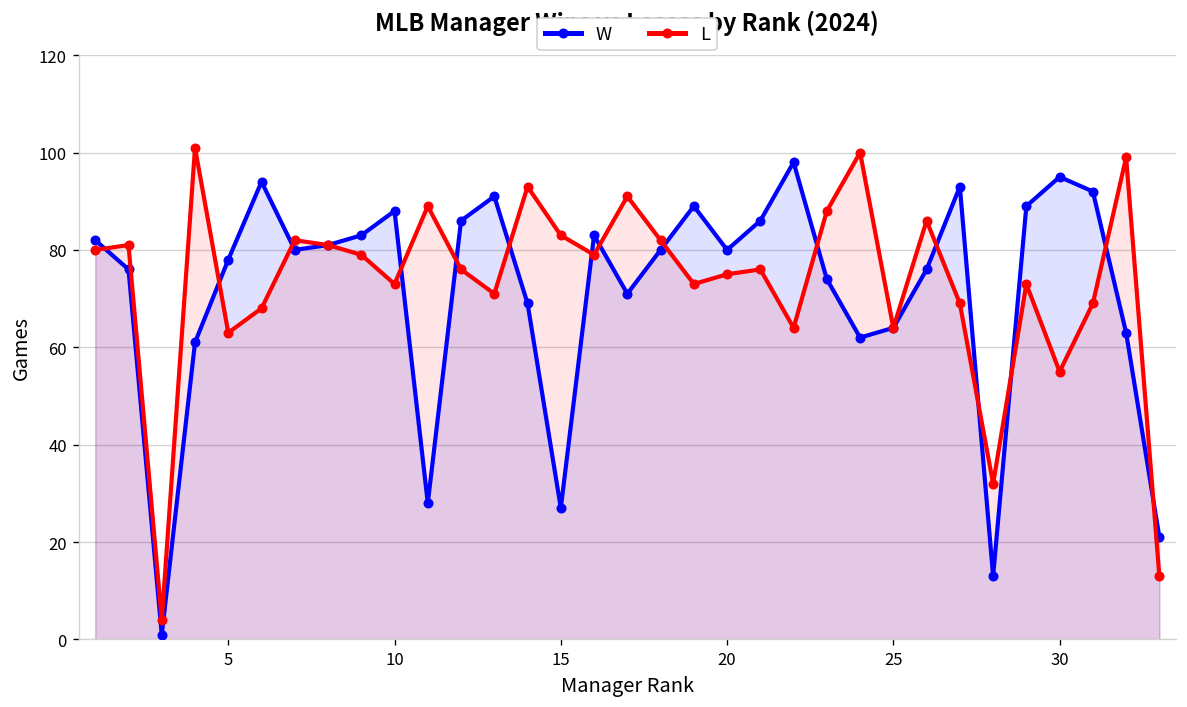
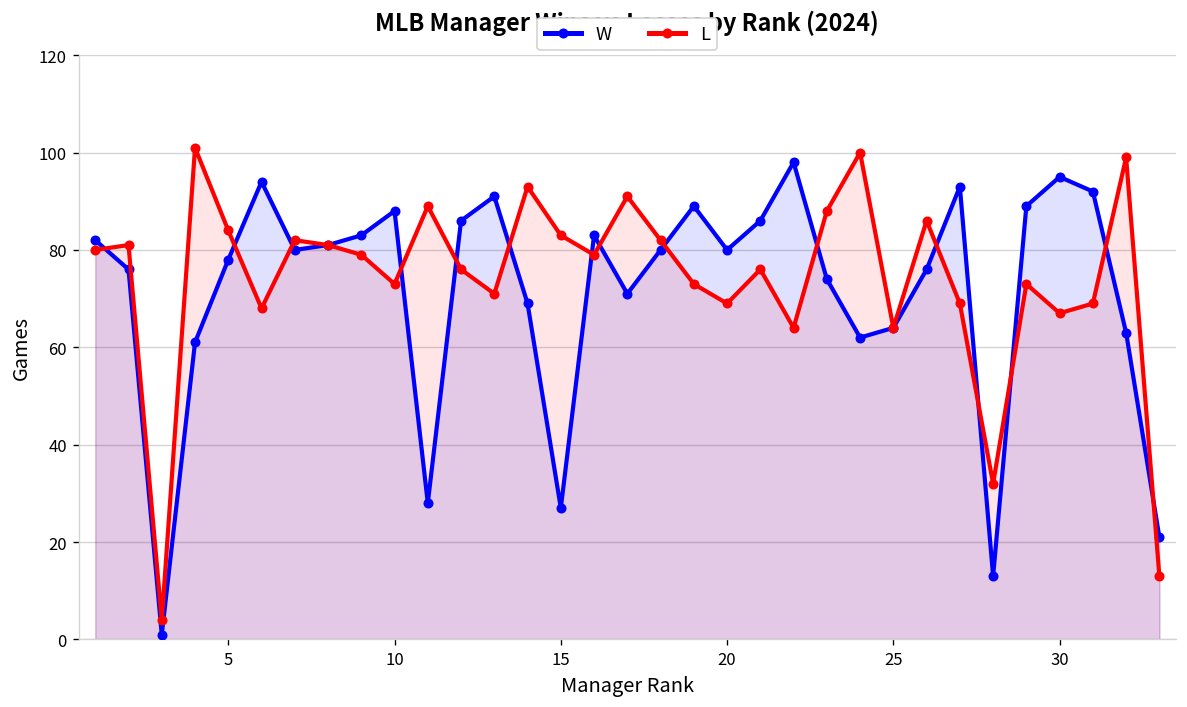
L, 5: 63 -> 84
L, 20: 75 -> 69
L, 30: 55 -> 67
